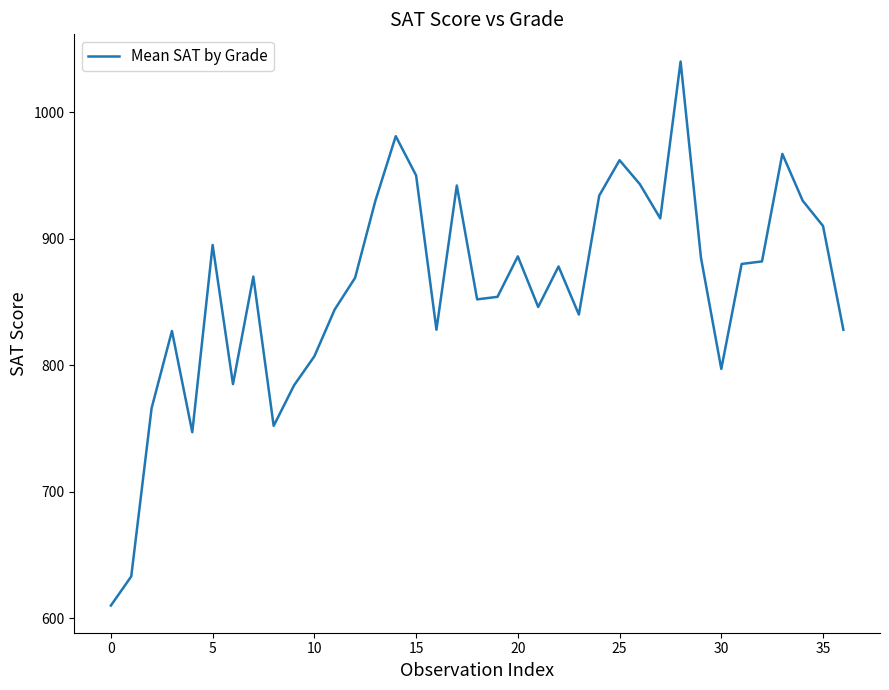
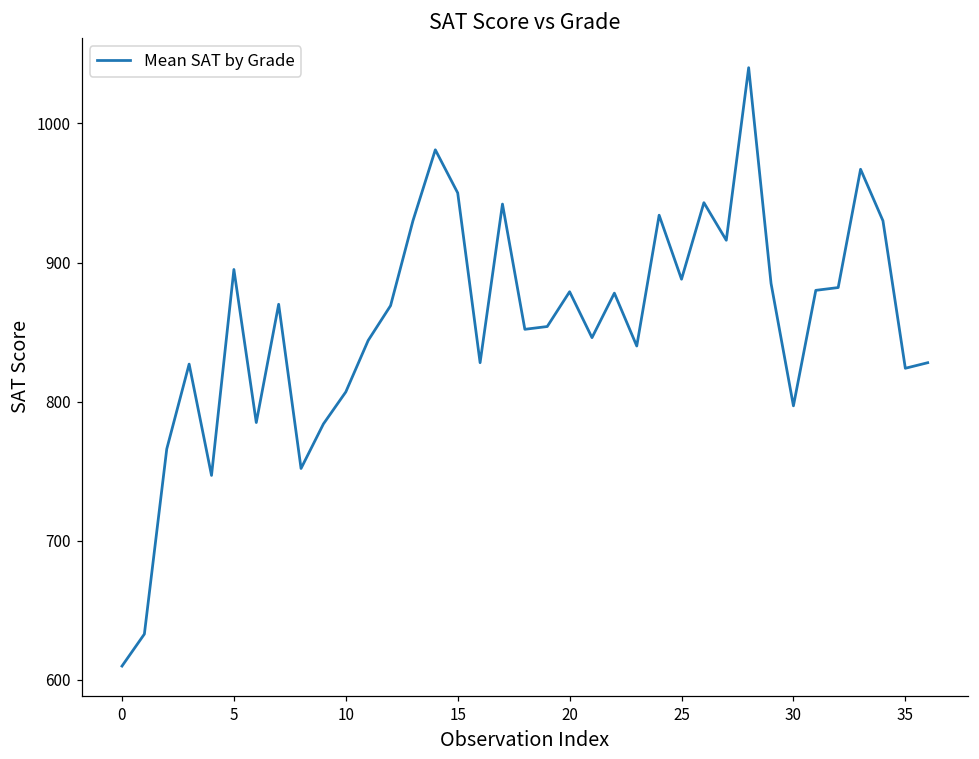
20: 886 -> 879
25: 962 -> 888
35: 910 -> 824
